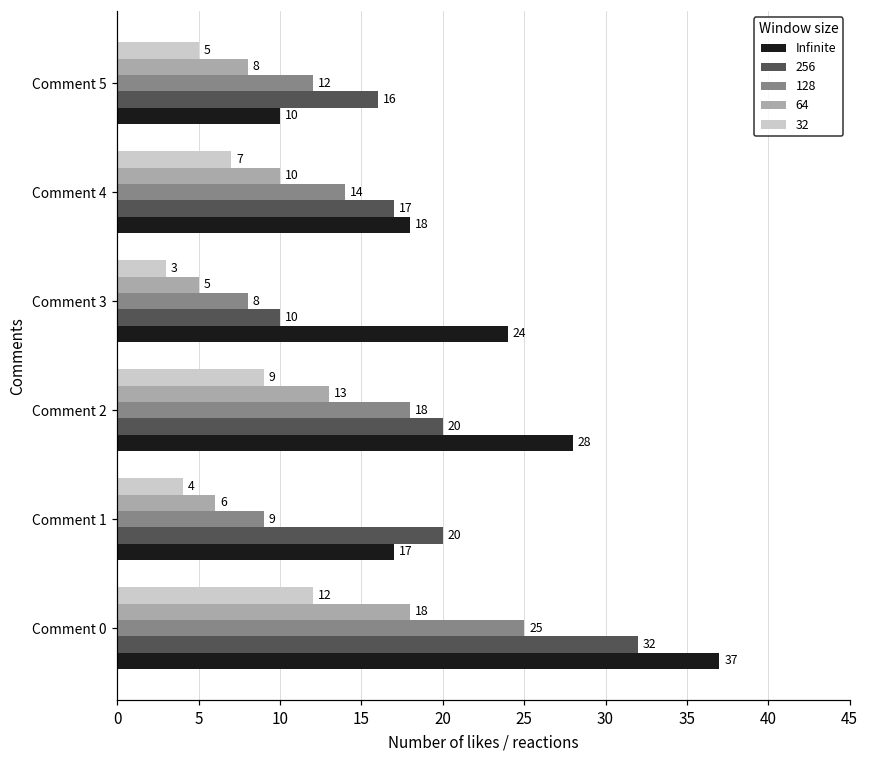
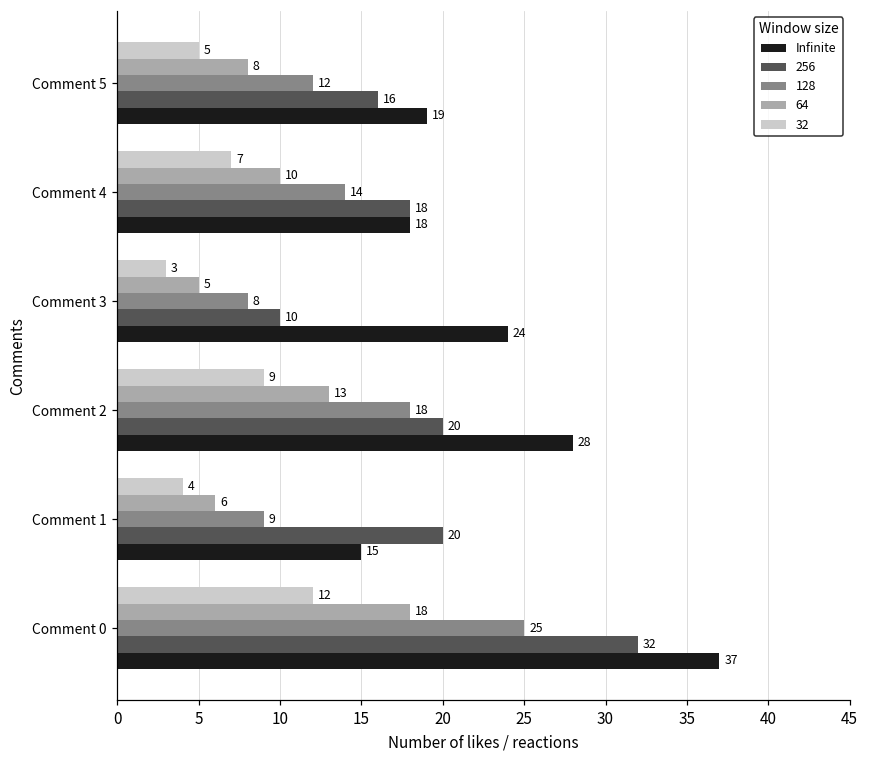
Infinite, Comment 5: 10 -> 19
256, Comment 4: 17 -> 18
Infinite, Comment 1: 17 -> 15
